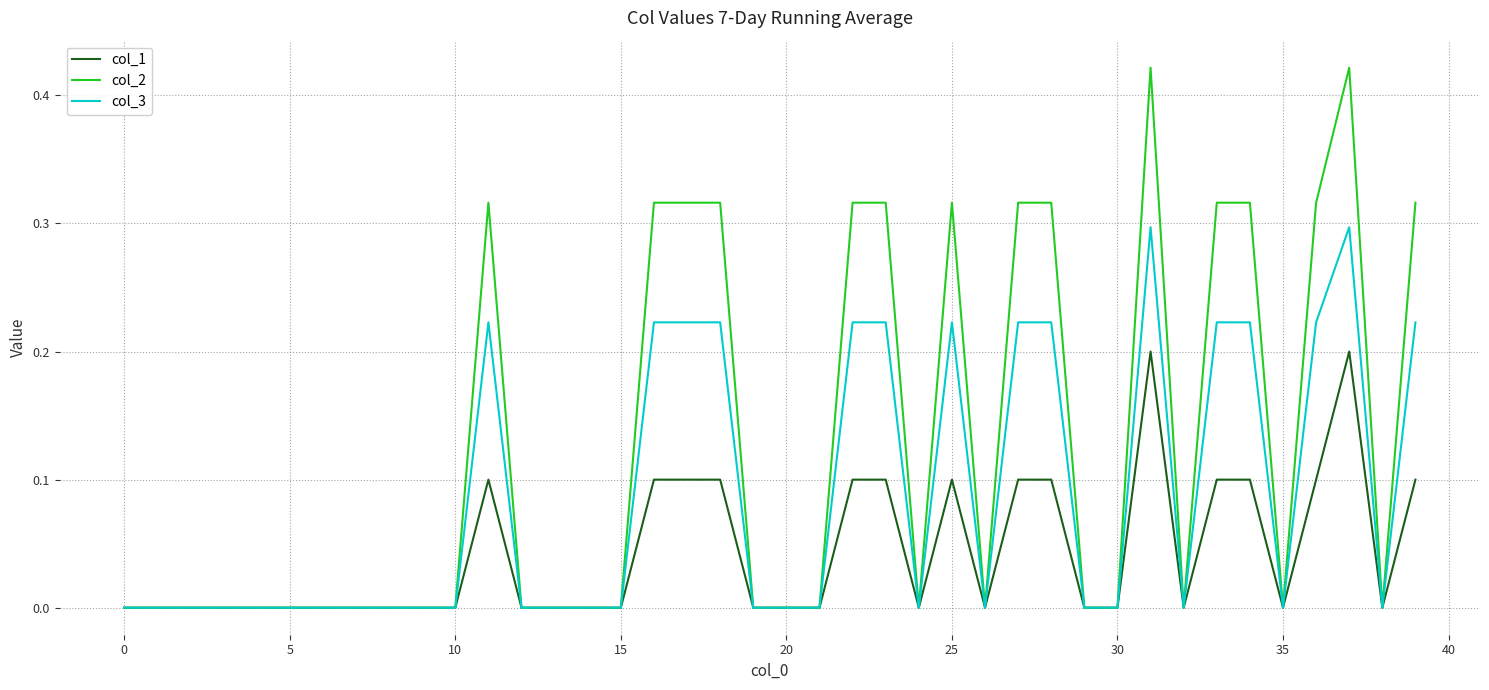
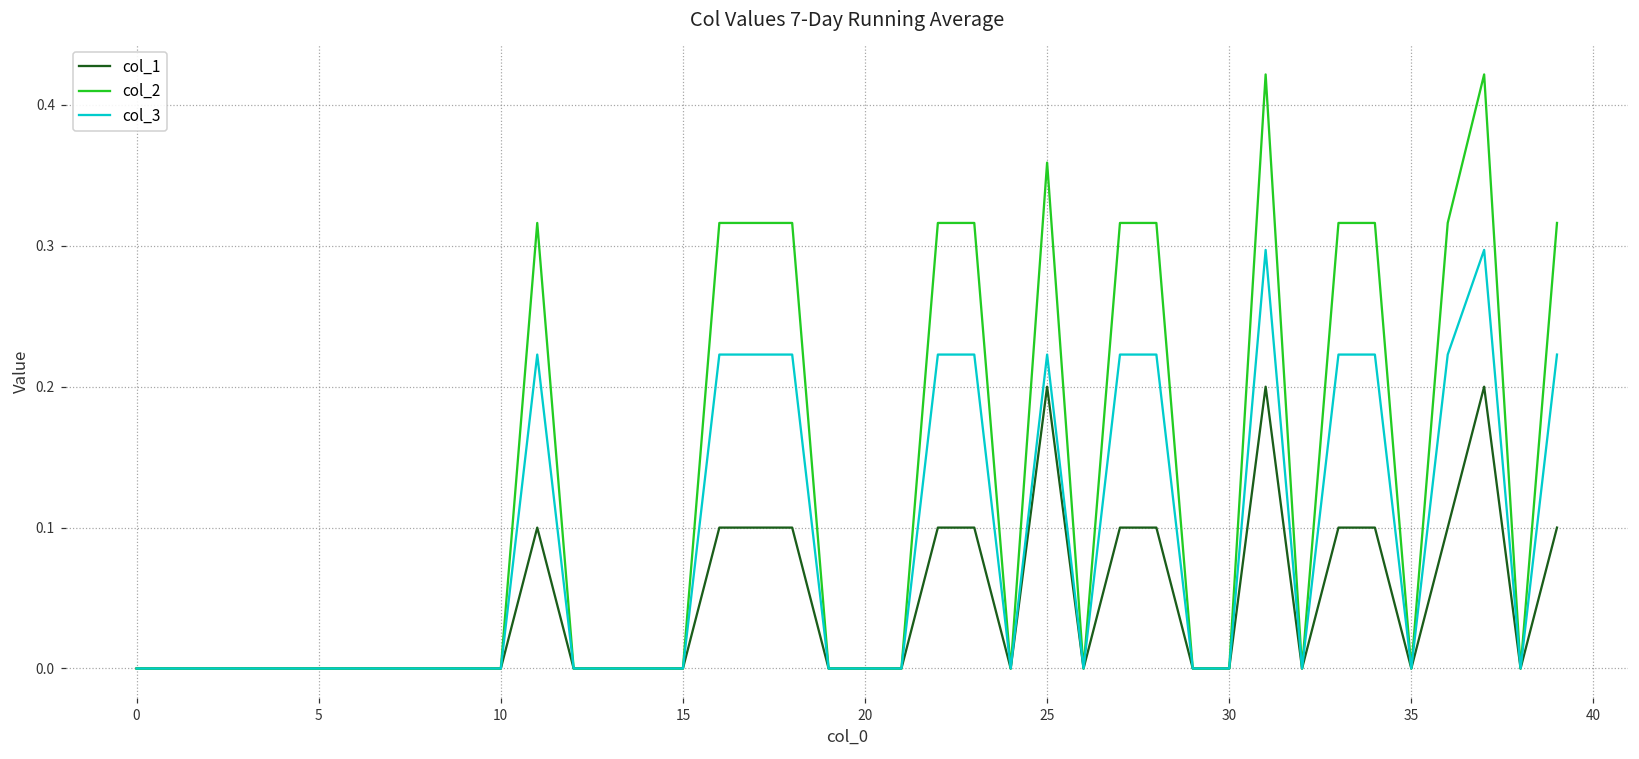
col_1, 25: 0.1 -> 0.2
col_2, 25: 0.316 -> 0.359
